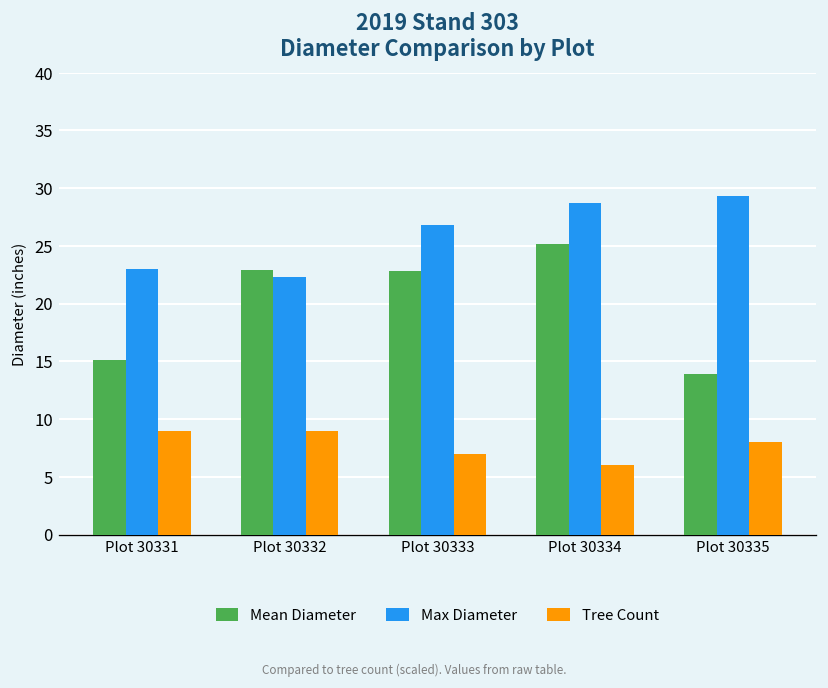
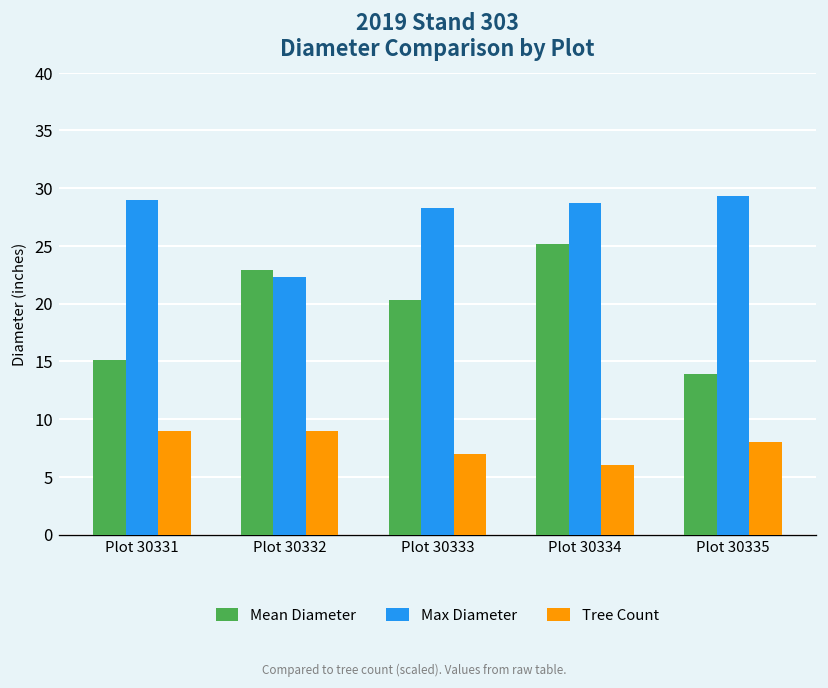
Max Diameter, Plot 30331: 23 -> 29
Mean Diameter, Plot 30333: 23 -> 20
Max Diameter, Plot 30333: 27 -> 28
